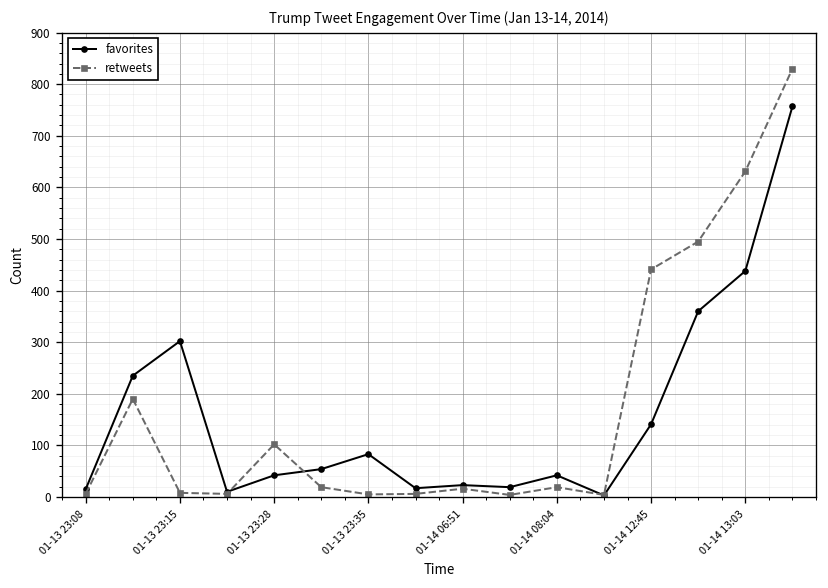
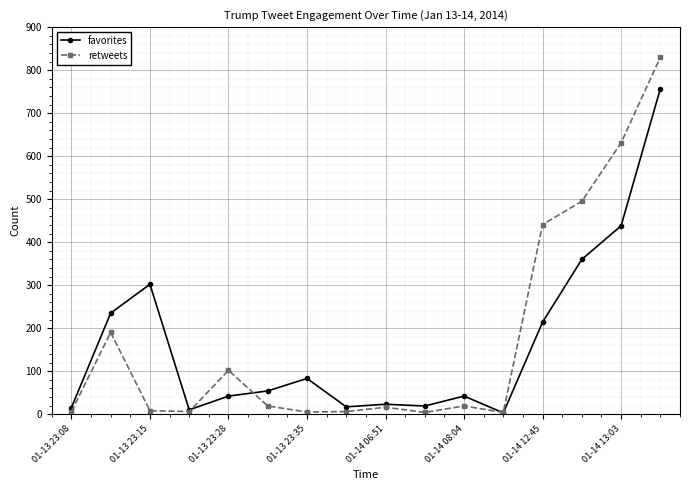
favorites, 01-14 12:45: 140 -> 210
